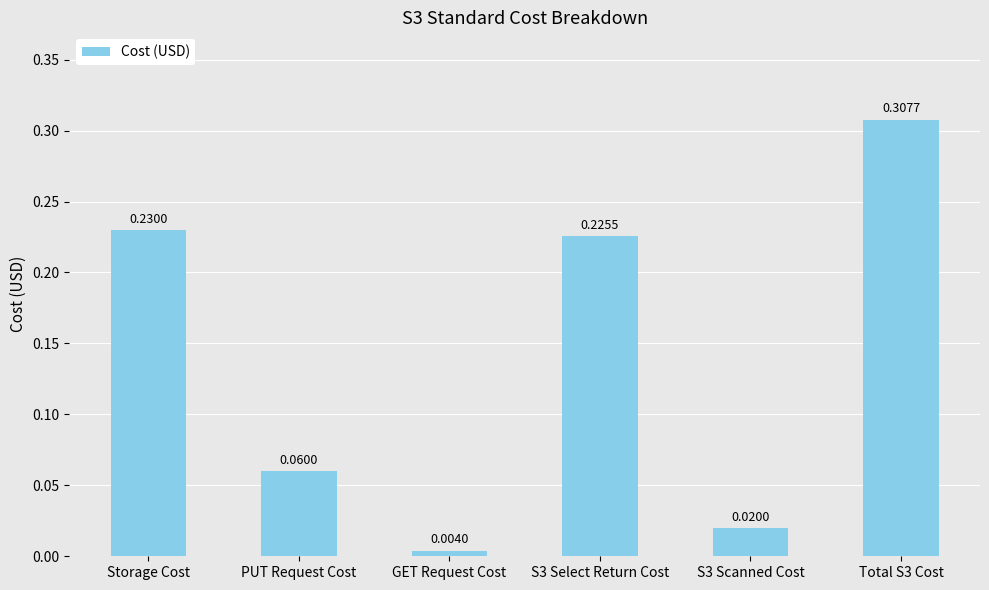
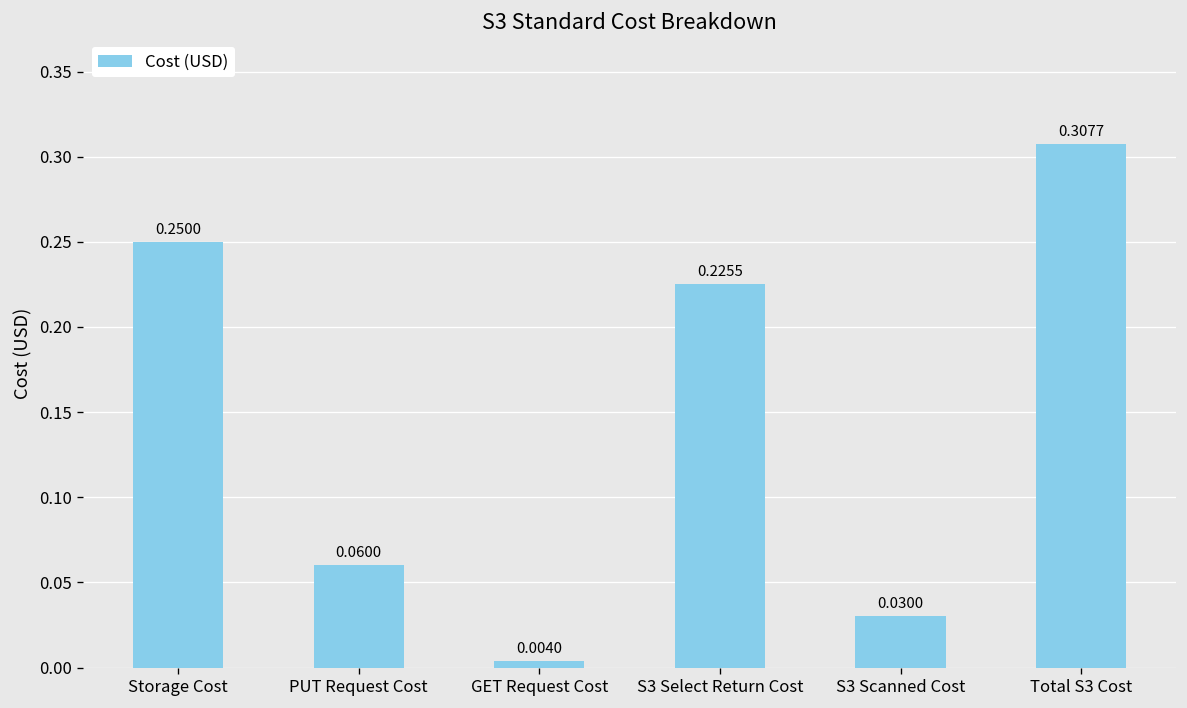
Storage Cost: 0.2300 -> 0.2500
S3 Scanned Cost: 0.0200 -> 0.0300
